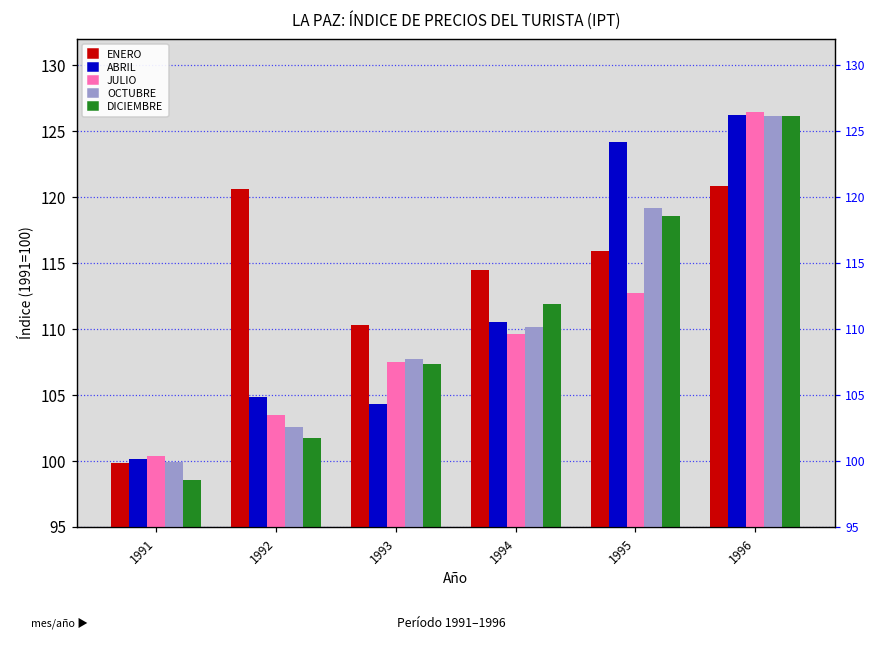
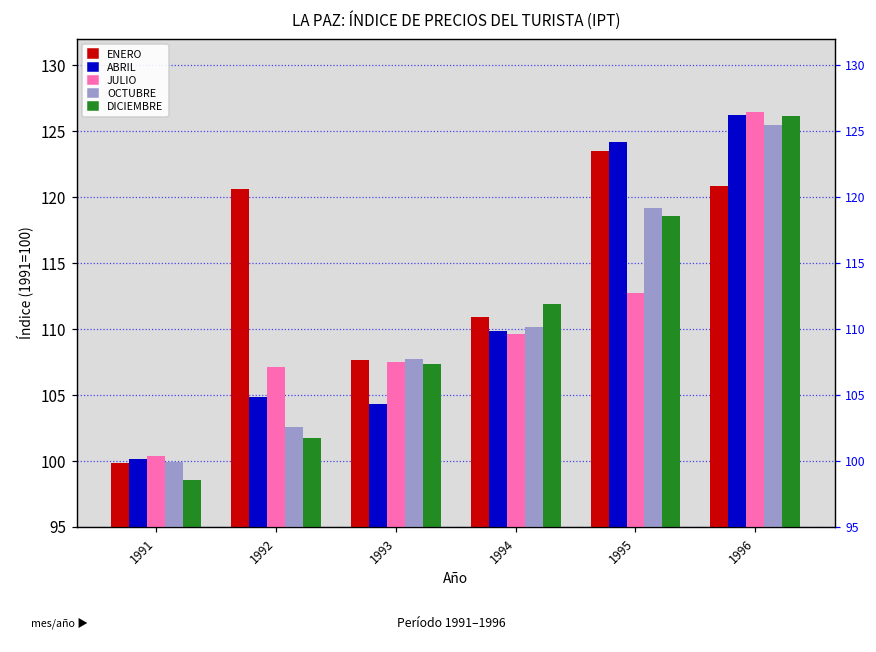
JULIO, 1992: 103.5 -> 107.1
ENERO, 1993: 110.3 -> 107.6
ENERO, 1994: 114.5 -> 110.9
ABRIL, 1994: 110.5 -> 109.9
ENERO, 1995: 115.9 -> 123.5
OCTUBRE, 1996: 126.2 -> 125.4
